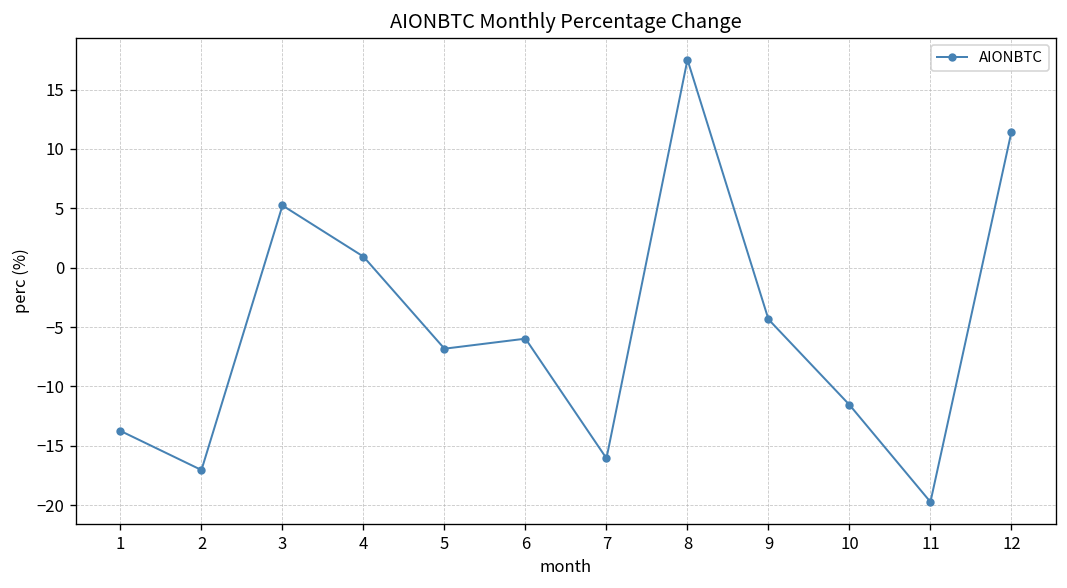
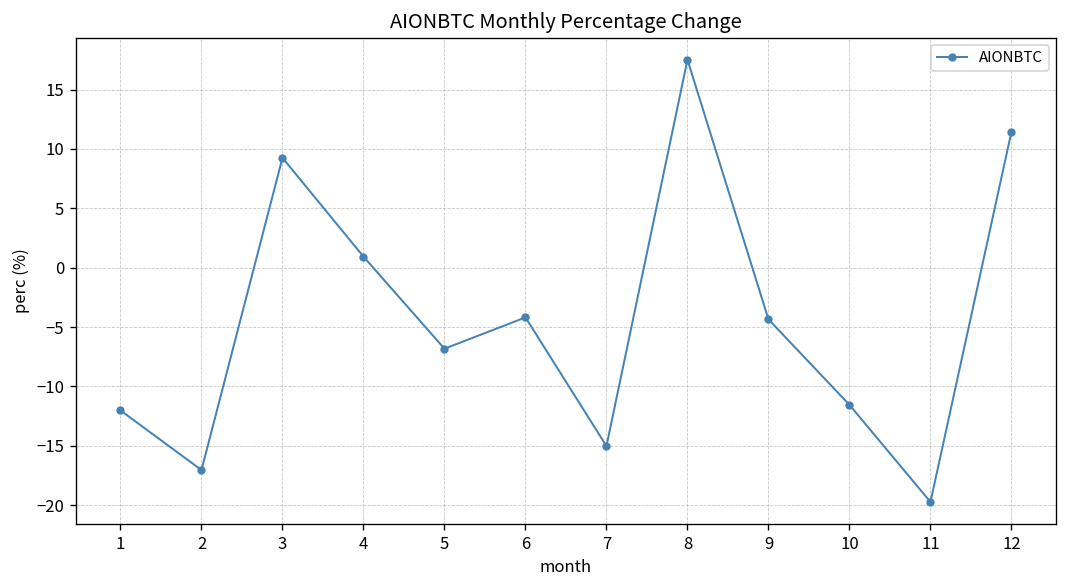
1: -14 -> -12
3: 5 -> 9
6: -6 -> -4
7: -16 -> -15
